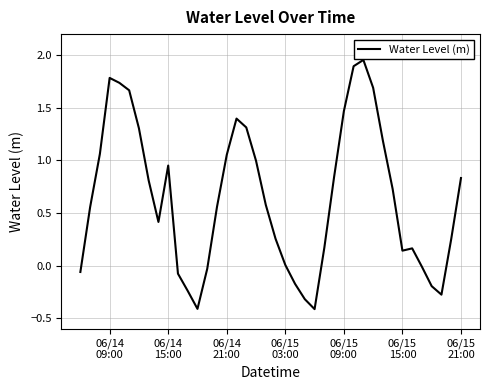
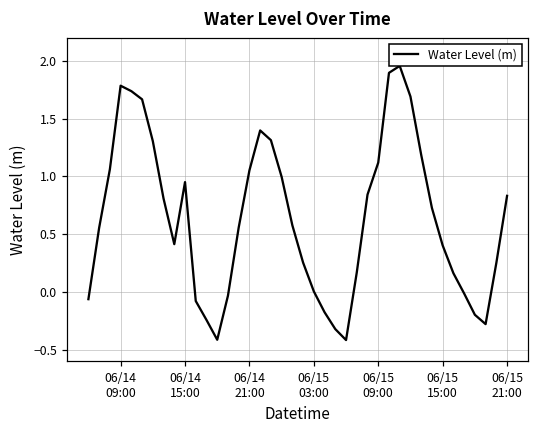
06/15 09:00: 1.47 -> 1.12
06/15 15:00: 0.14 -> 0.40
